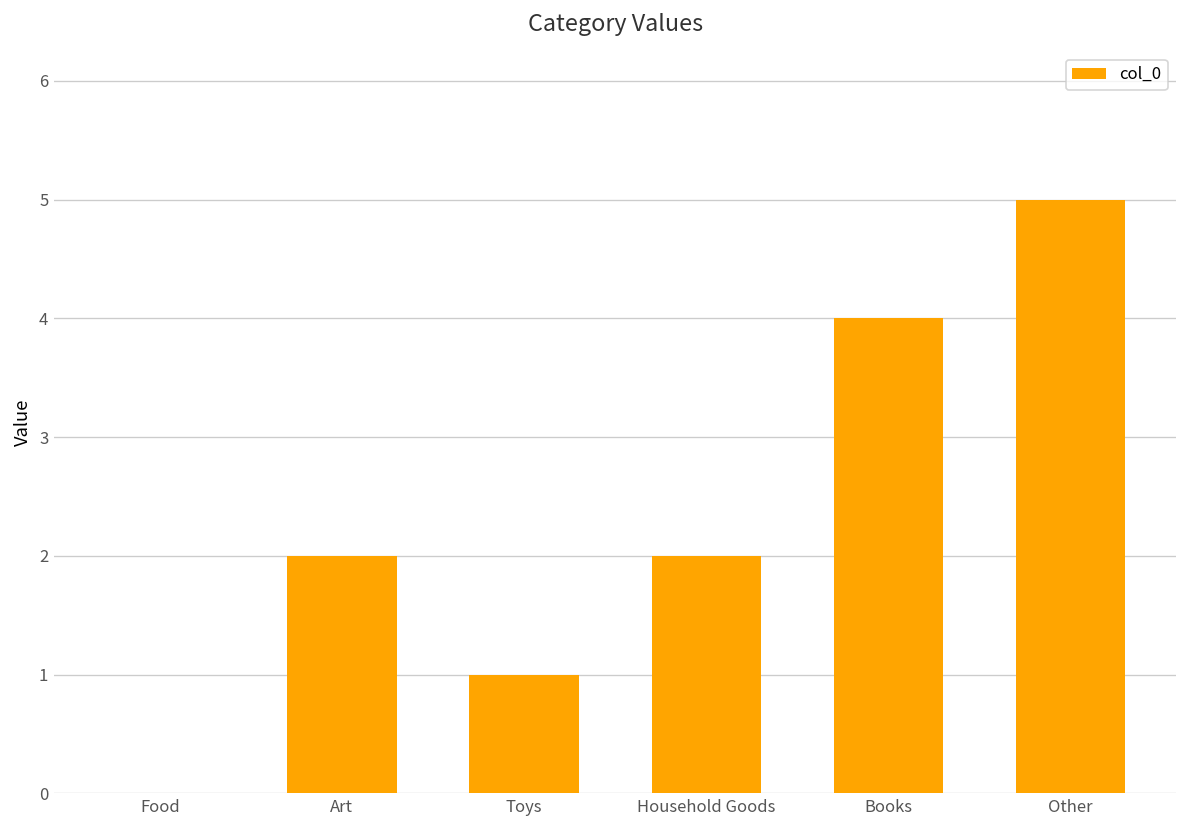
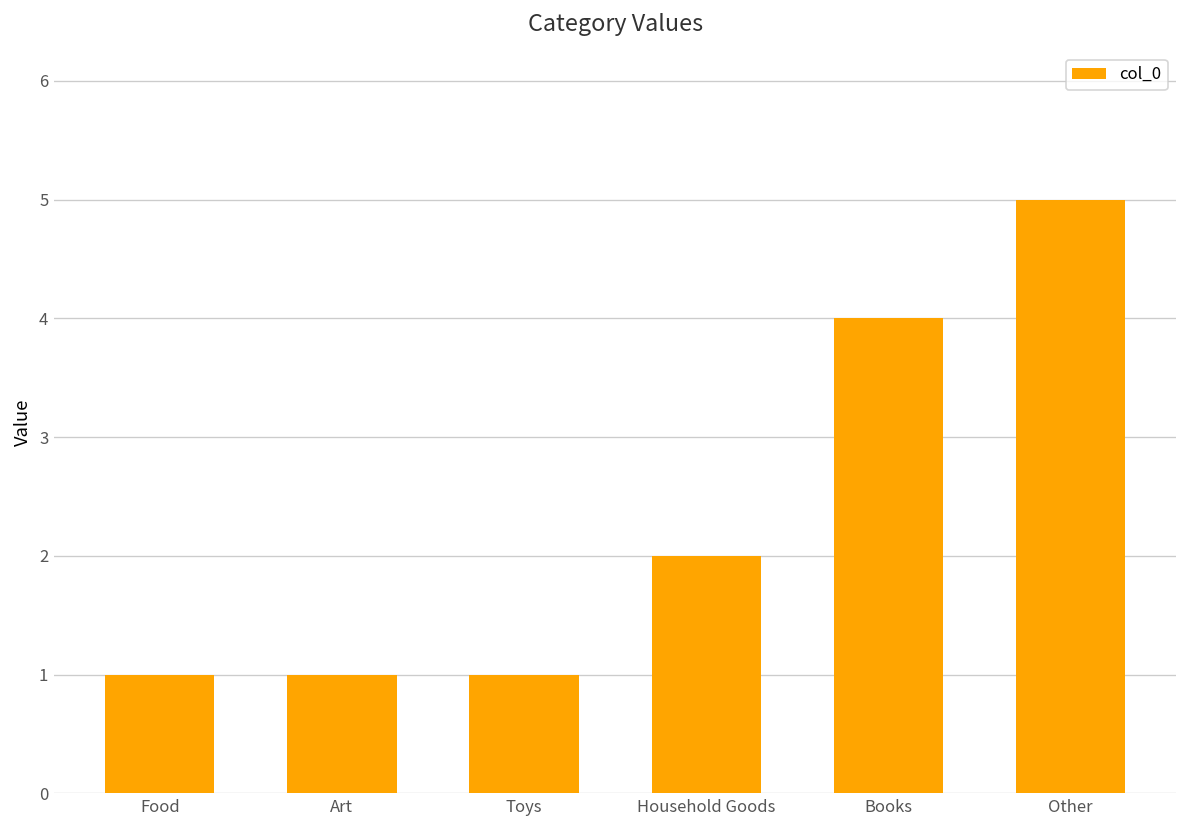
Food: 0 -> 1
Art: 2 -> 1
